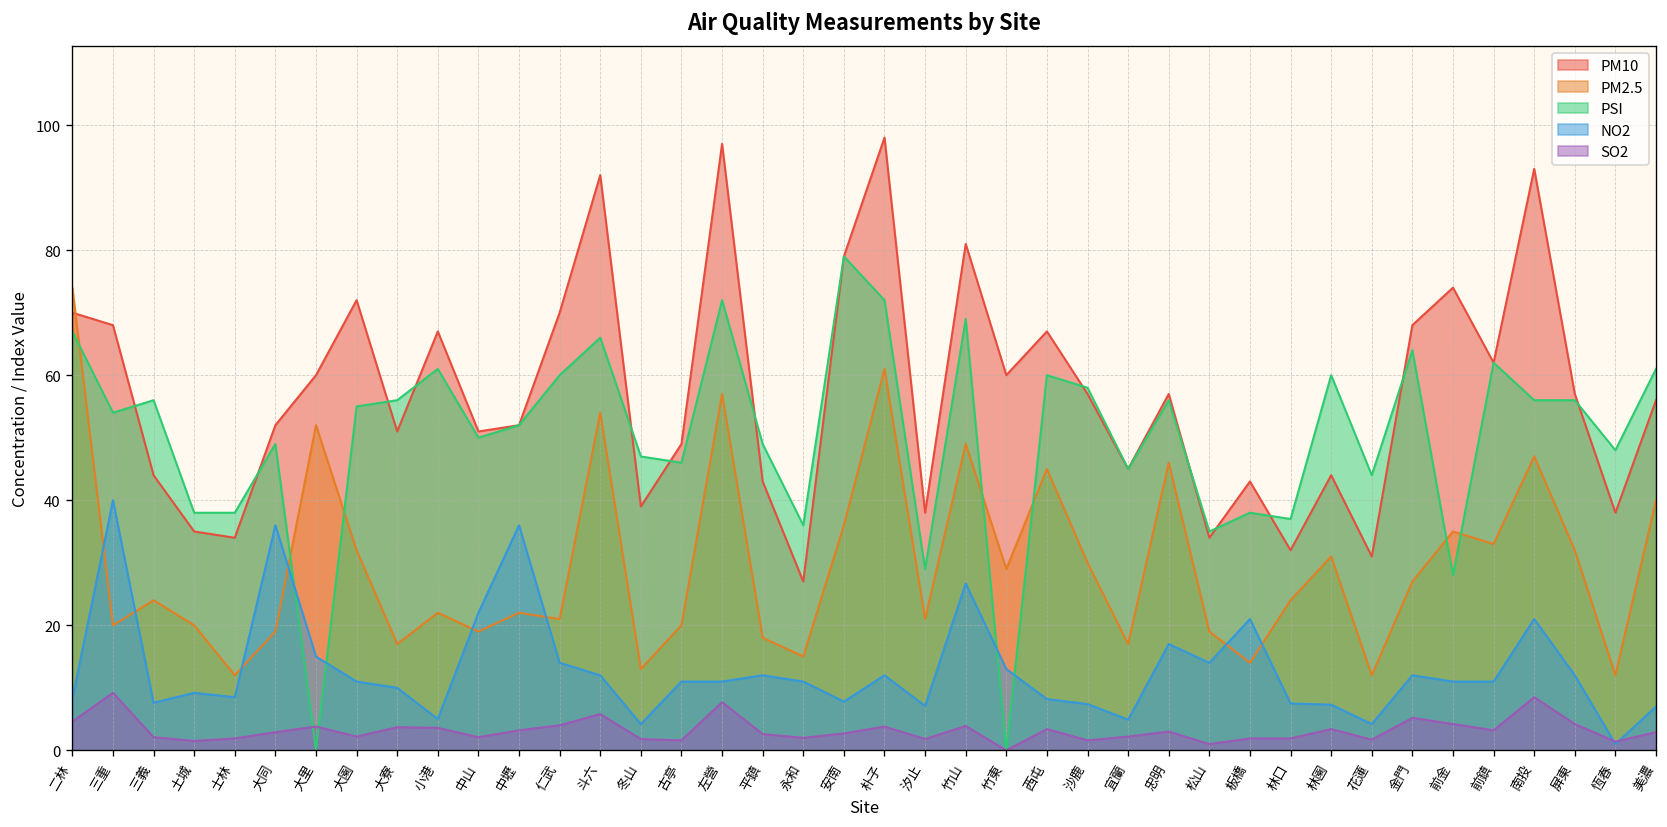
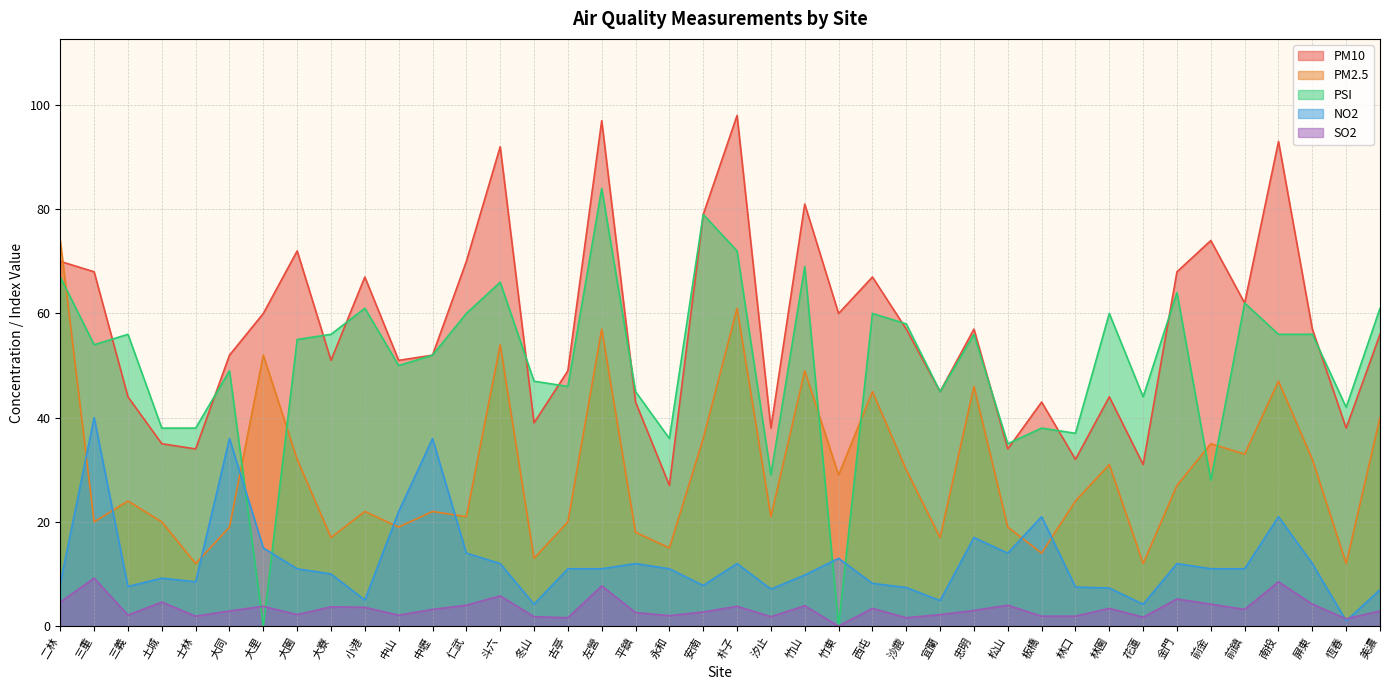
SO2, 土城: 2 -> 5
PSI, 左營: 72 -> 84
PSI, 平鎮: 49 -> 45
NO2, 竹山: 27 -> 10
SO2, 松山: 1 -> 4
PSI, 恆春: 48 -> 42
